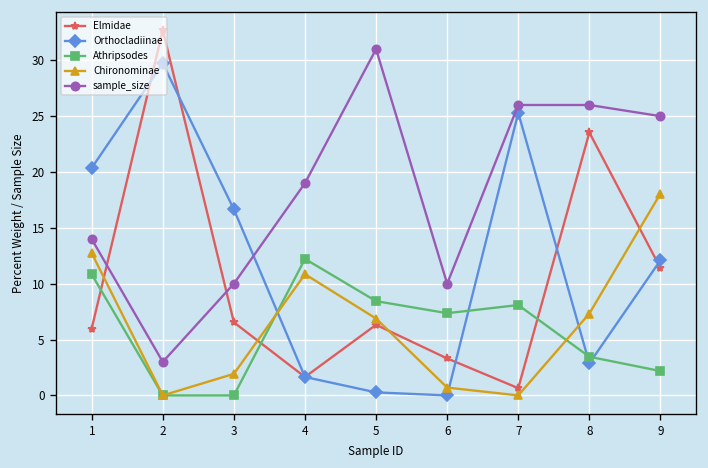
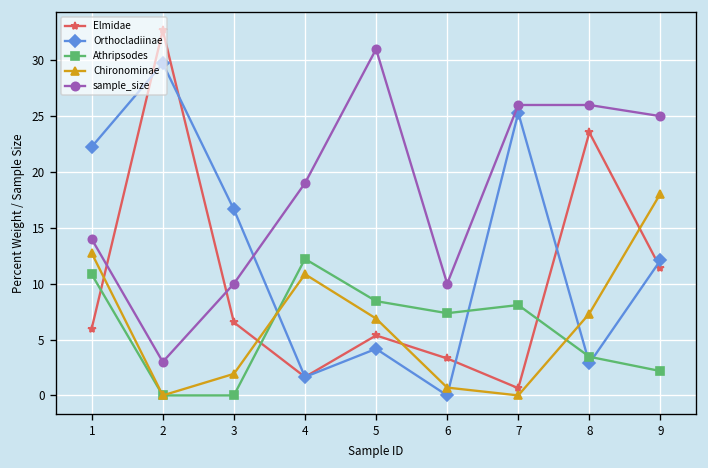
Orthocladiinae, 1: 20 -> 22
Elmidae, 5: 6 -> 5
Orthocladiinae, 5: 0 -> 4
